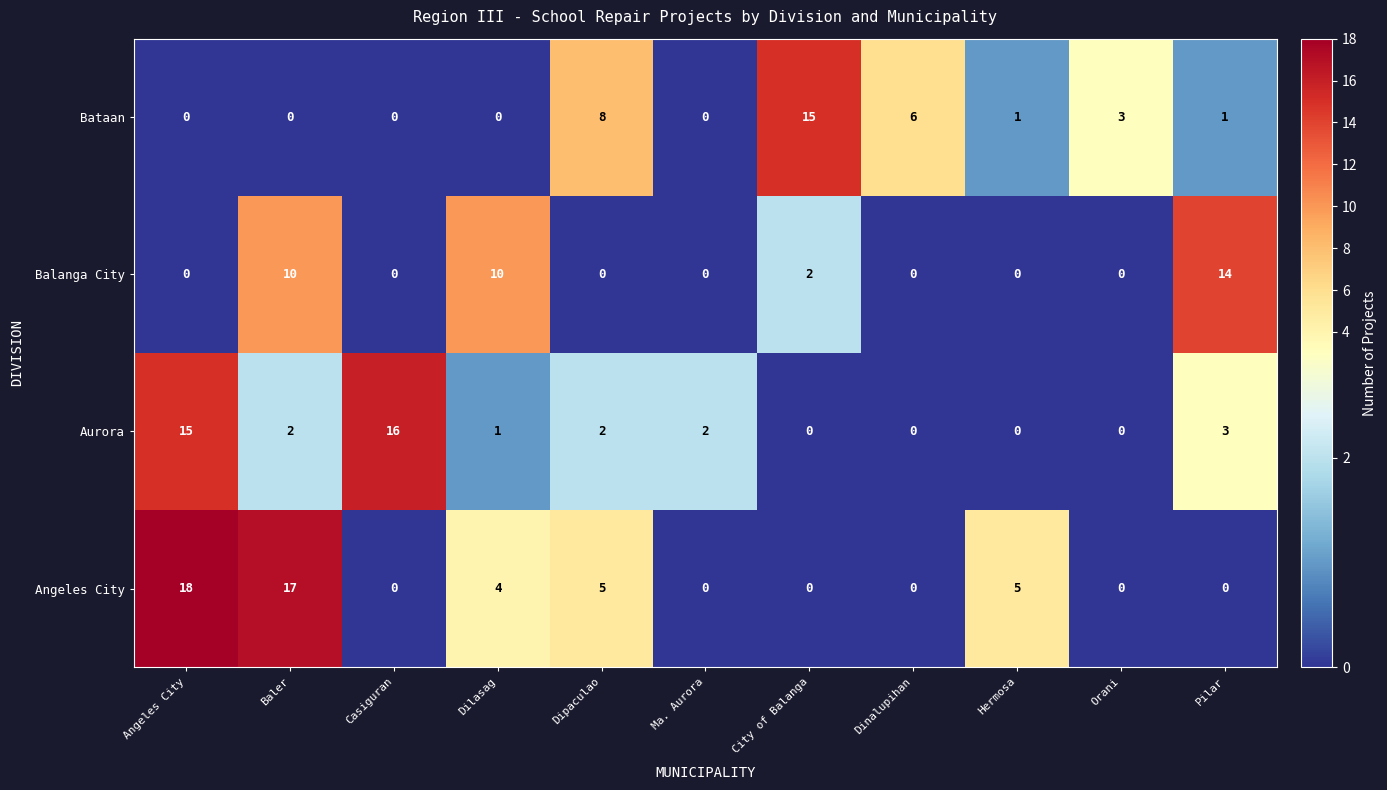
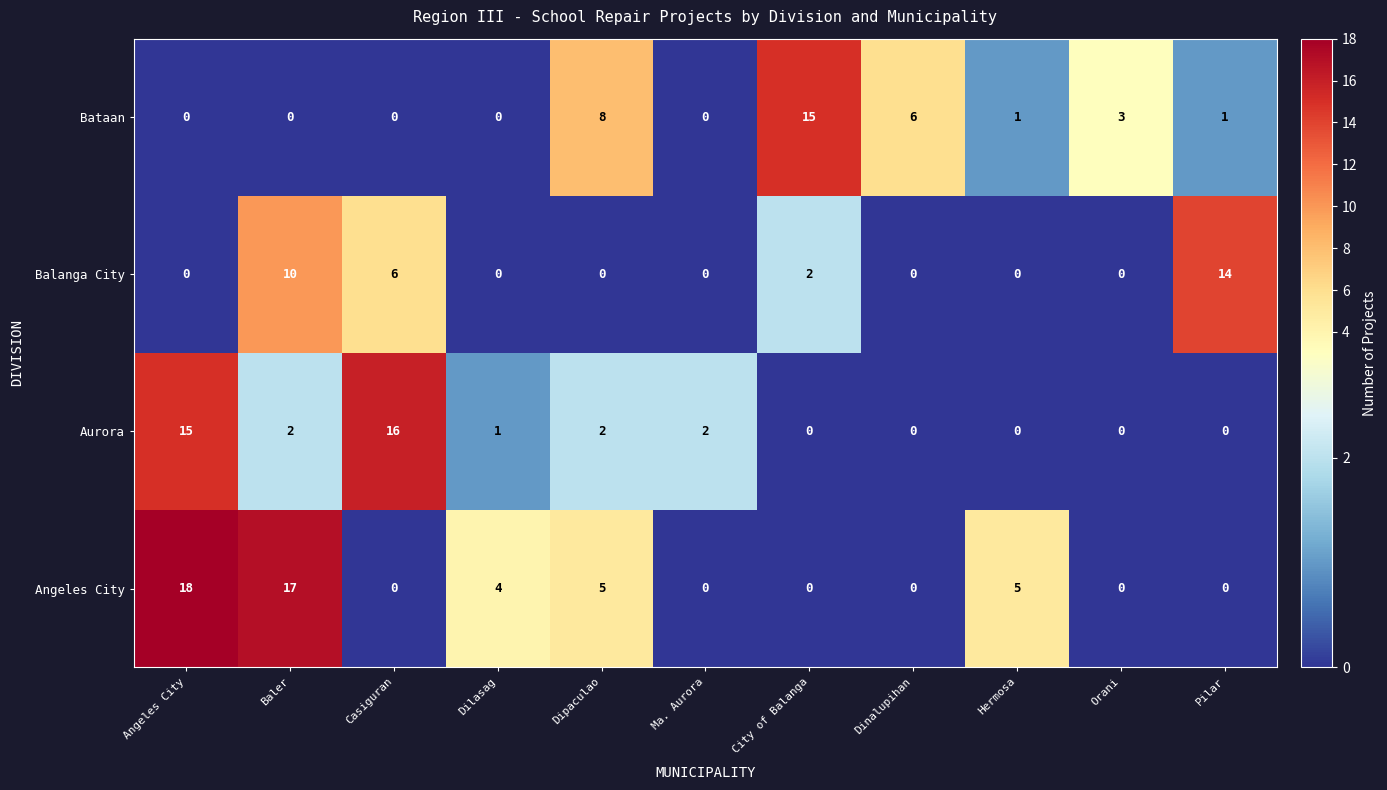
Balanga City, Casiguran: 0 -> 6
Balanga City, Dilasag: 10 -> 0
Aurora, Pilar: 3 -> 0
